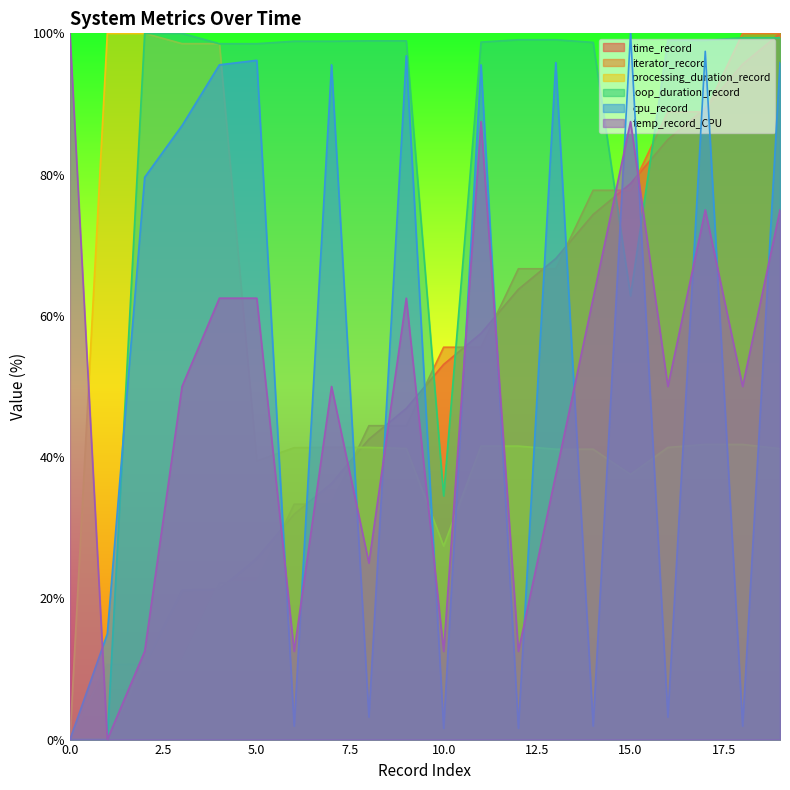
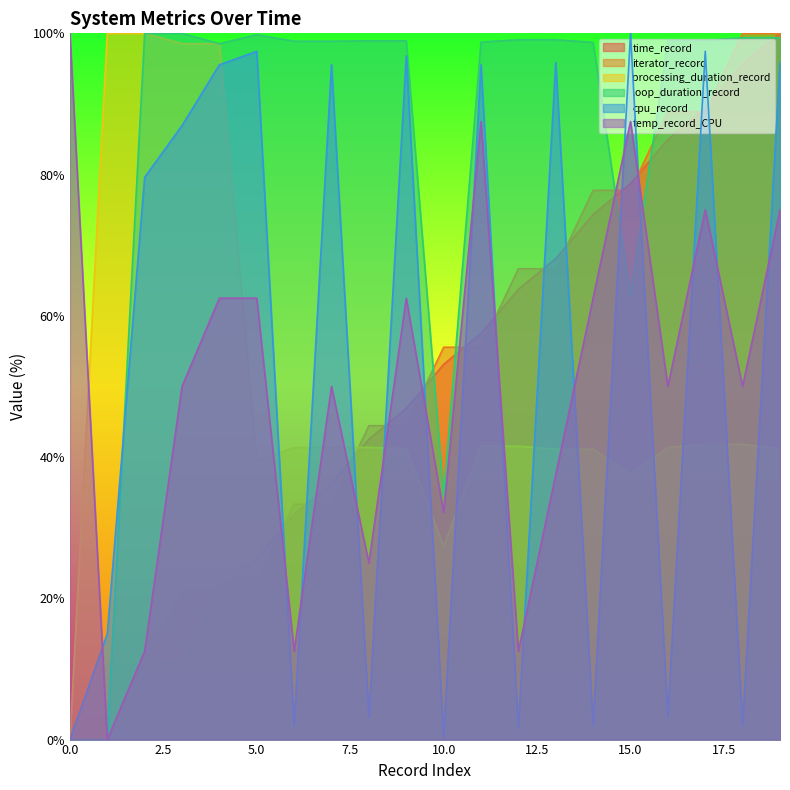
loop_duration_record, 5.0: 99% -> 100%
cpu_record, 5.0: 96% -> 97%
cpu_record, 10.0: 2% -> 0%
temp_record_CPU, 10.0: 13% -> 32%
